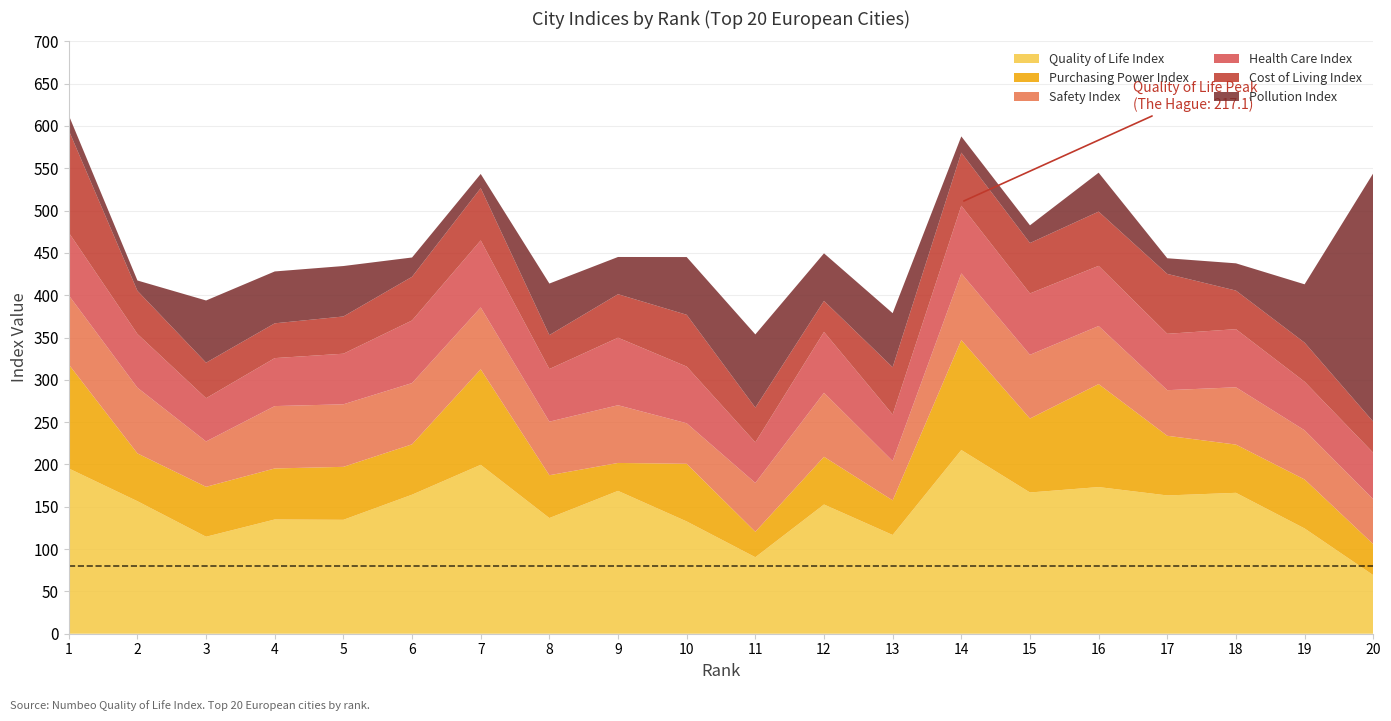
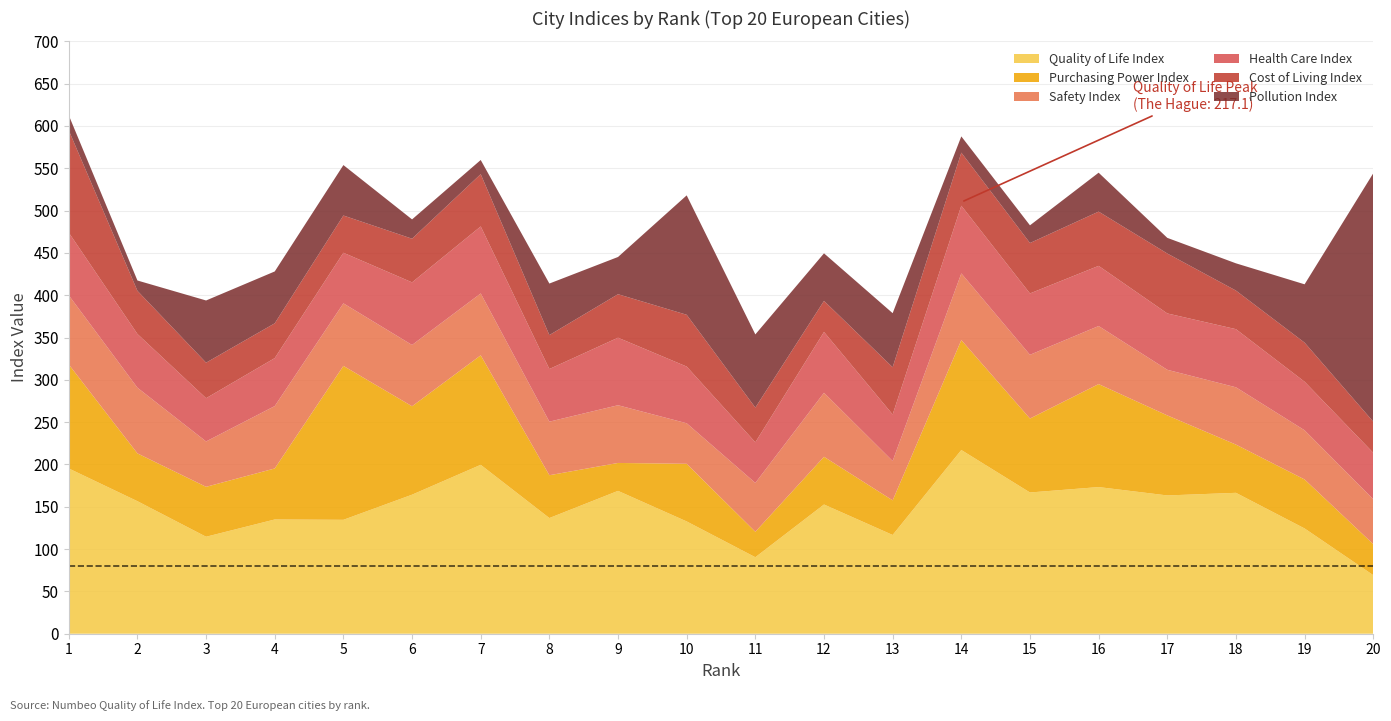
Purchasing Power Index, 5: 60 -> 180
Purchasing Power Index, 6: 60 -> 100
Purchasing Power Index, 7: 110 -> 130
Pollution Index, 10: 70 -> 140
Purchasing Power Index, 17: 70 -> 90
